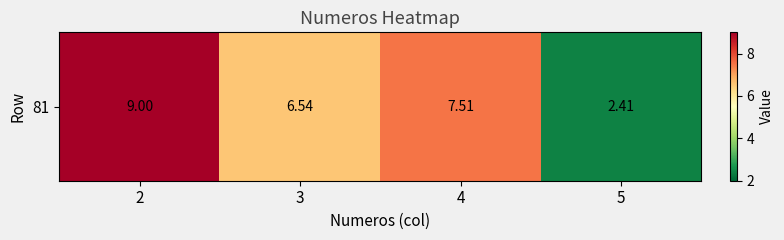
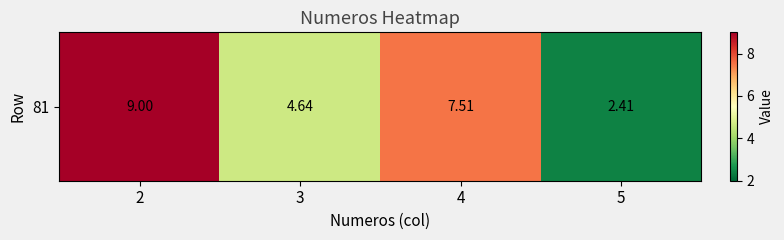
81, 3: 6.54 -> 4.64
